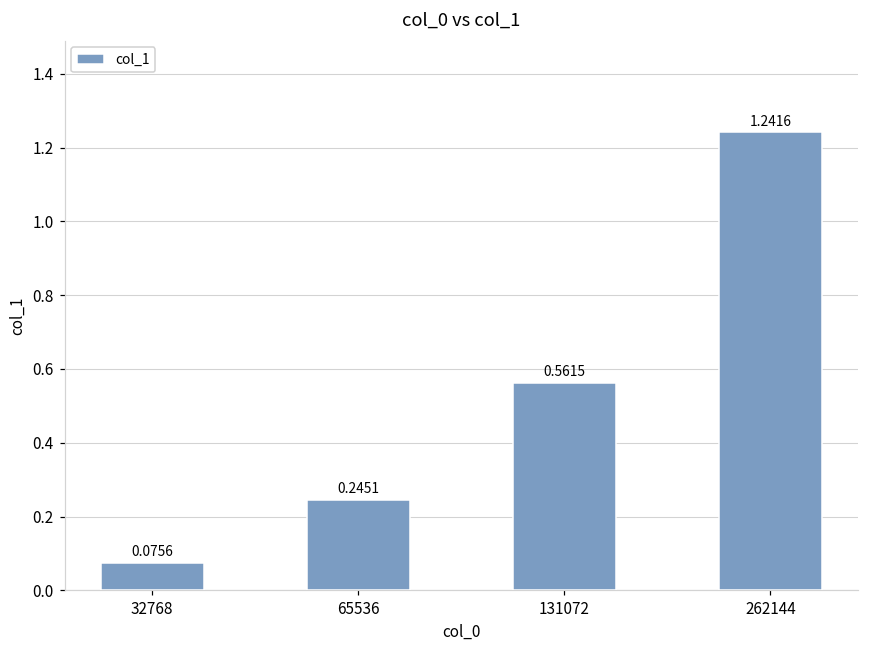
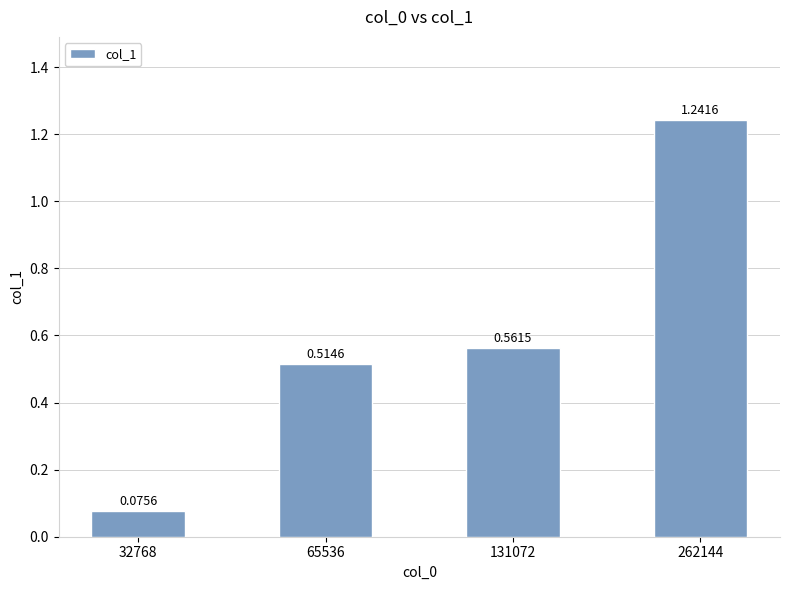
65536: 0.2451 -> 0.5146
